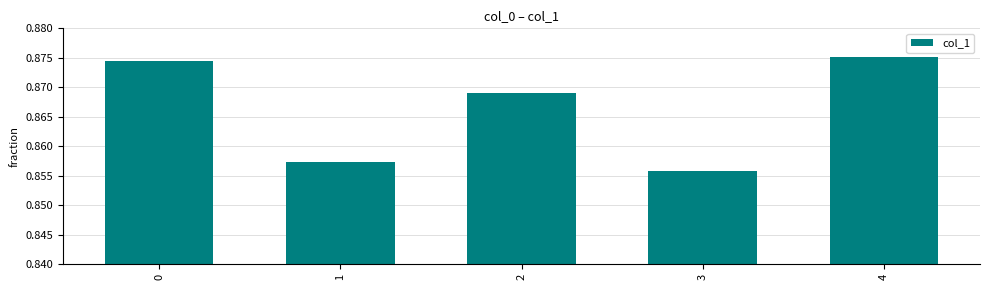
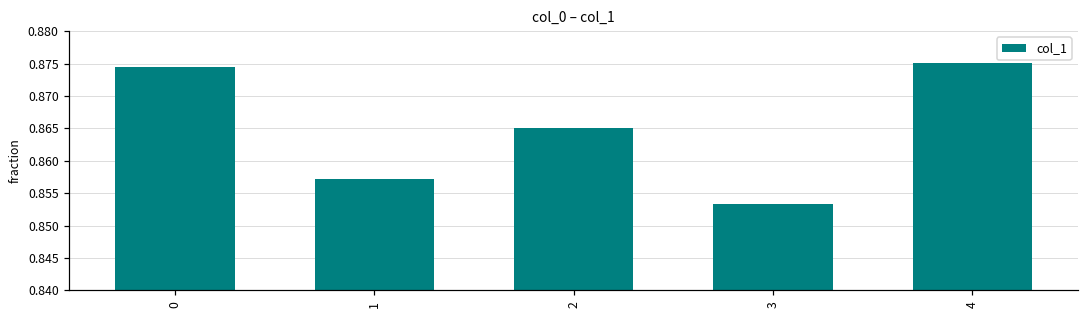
2: 0.869 -> 0.865
3: 0.856 -> 0.853
